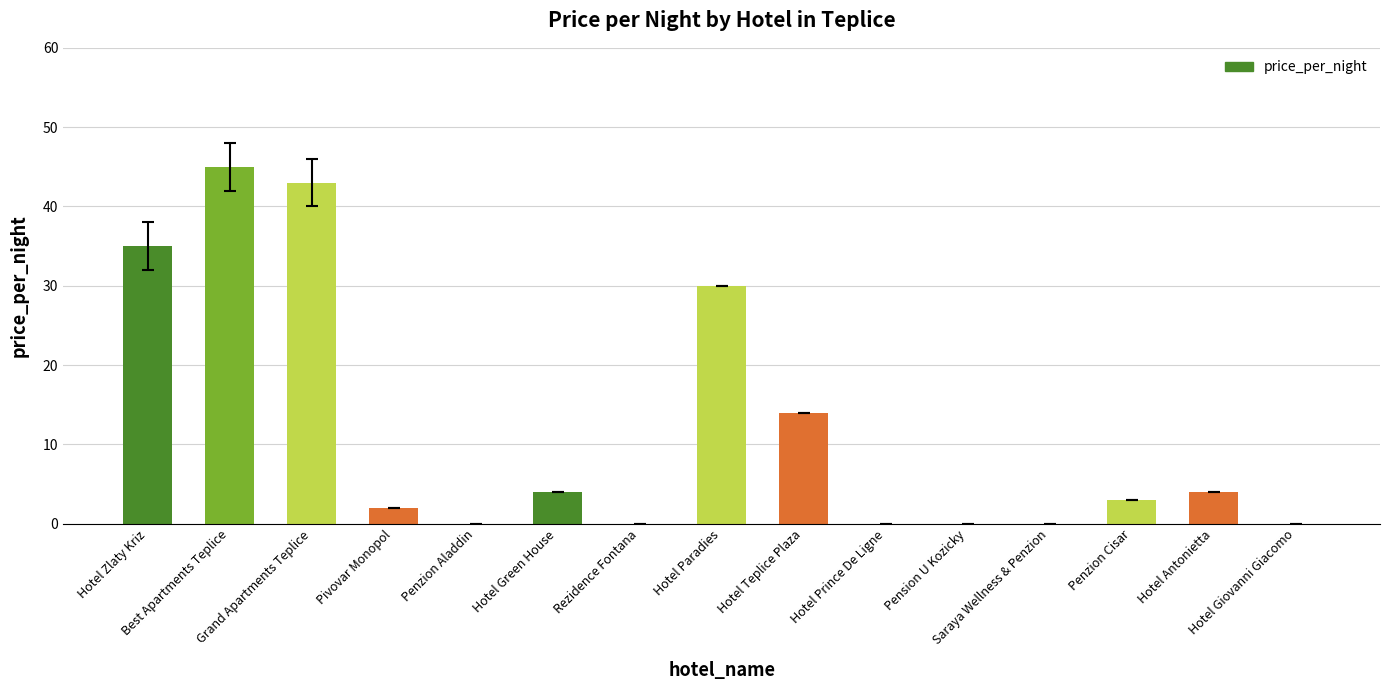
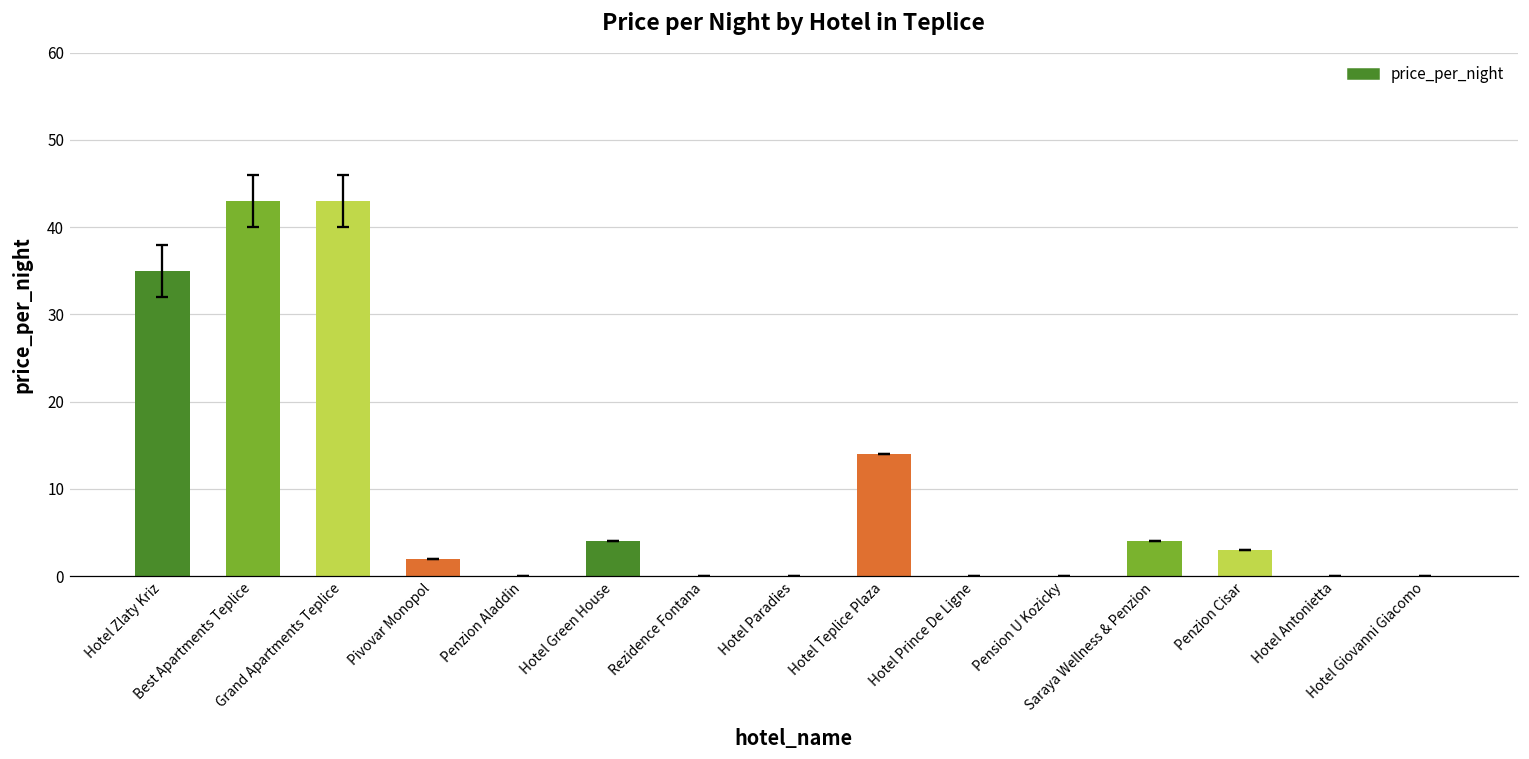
price_per_night, Best Apartments Teplice: 45 -> 43
price_per_night, Hotel Paradies: 30 -> 0
price_per_night, Saraya Wellness & Penzion: 0 -> 4
price_per_night, Hotel Antonietta: 4 -> 0
